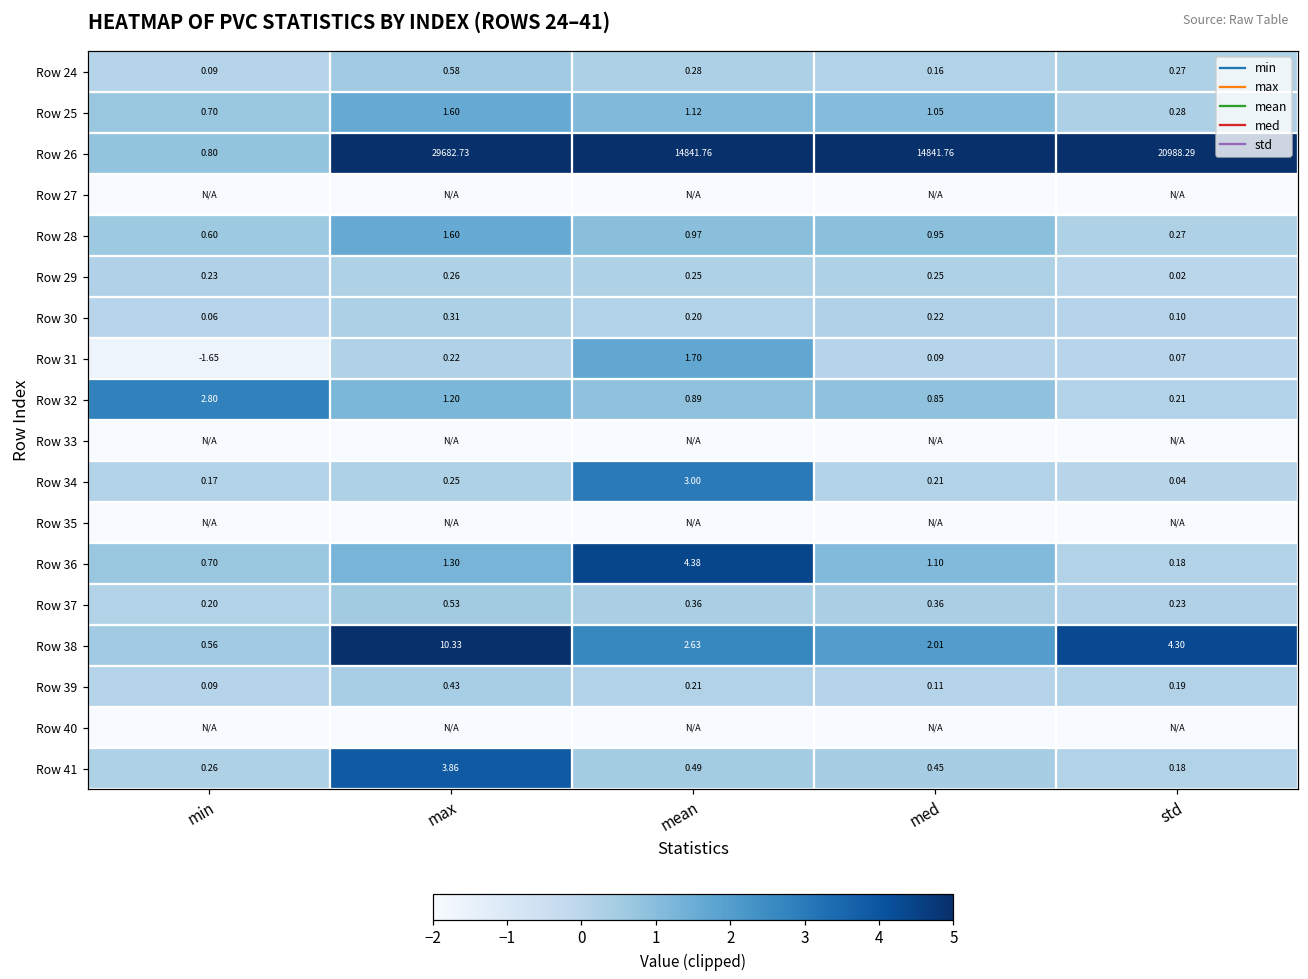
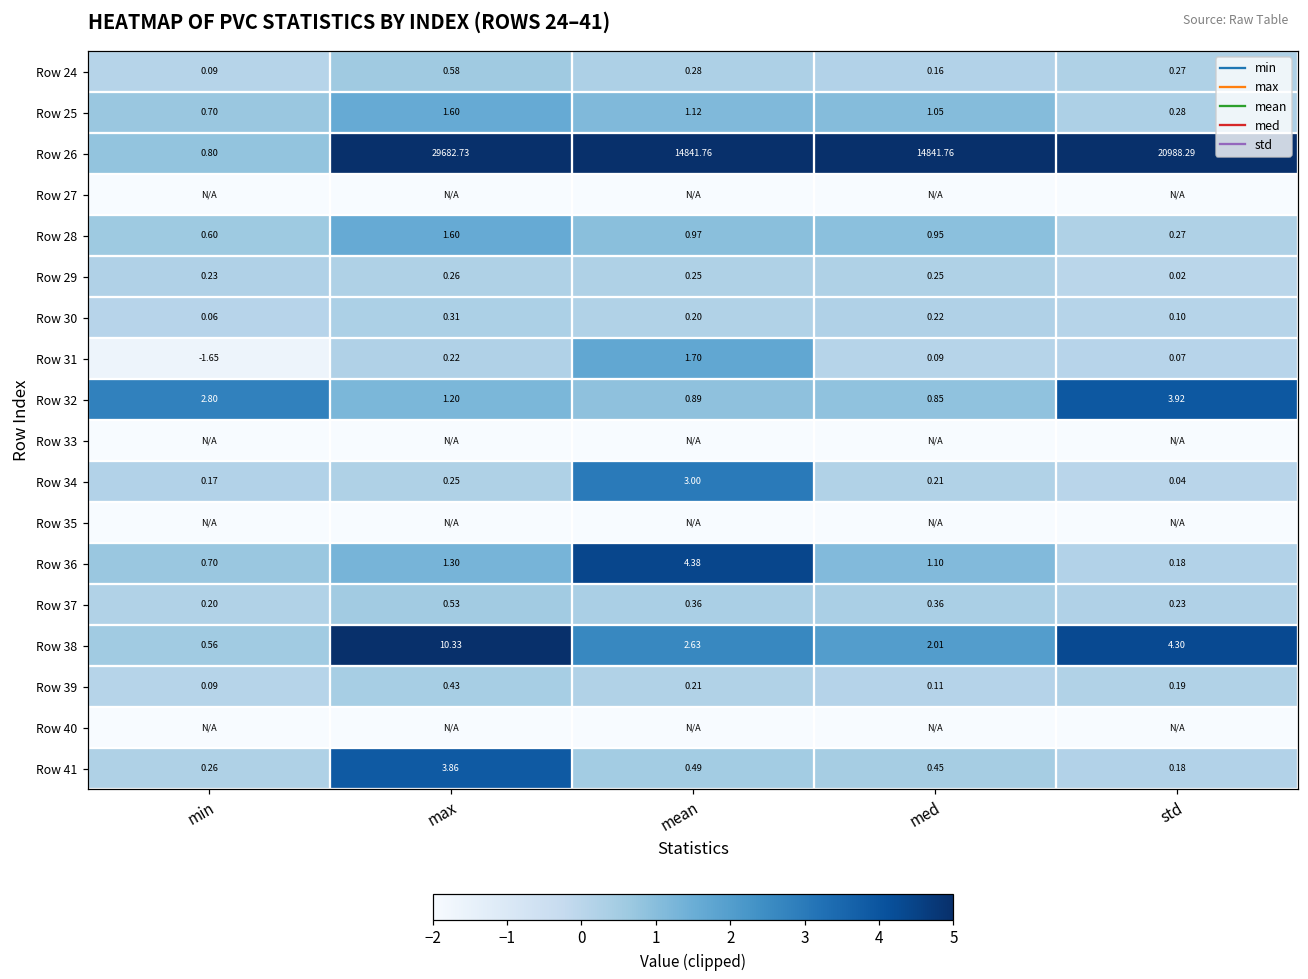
Row 32, std: 0.21 -> 3.92
